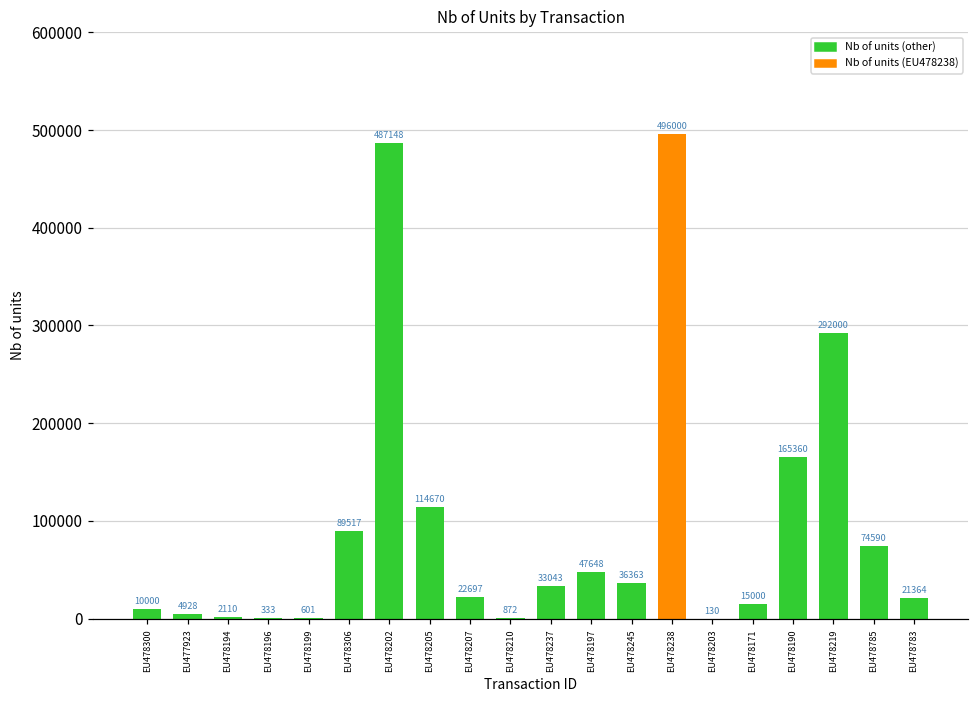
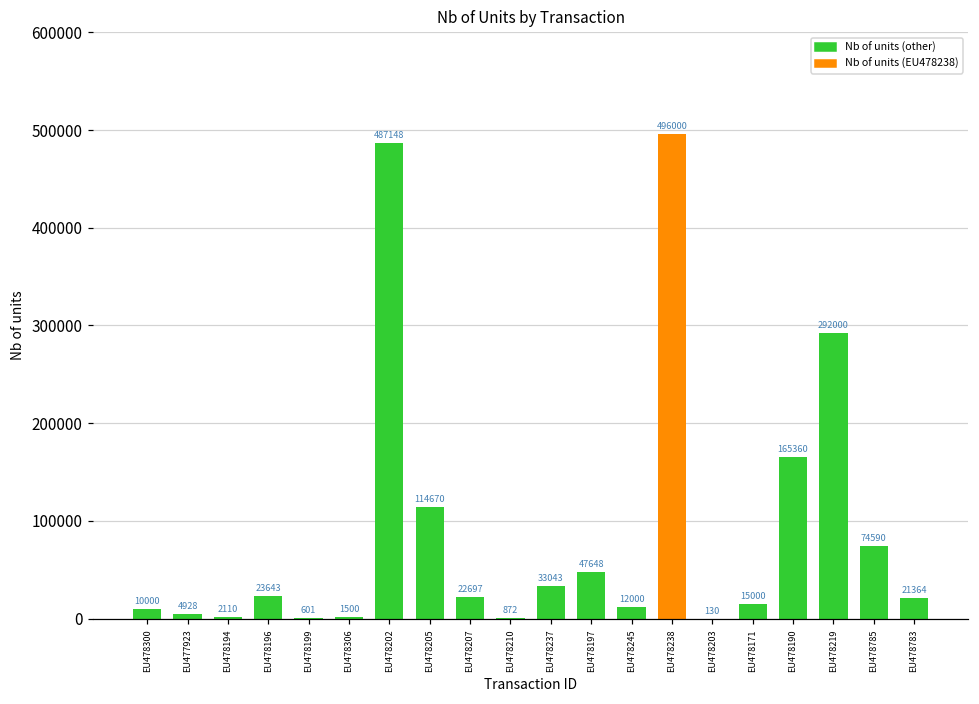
EU478196: 333 -> 23643
EU478306: 89517 -> 1500
EU478245: 36363 -> 12000
